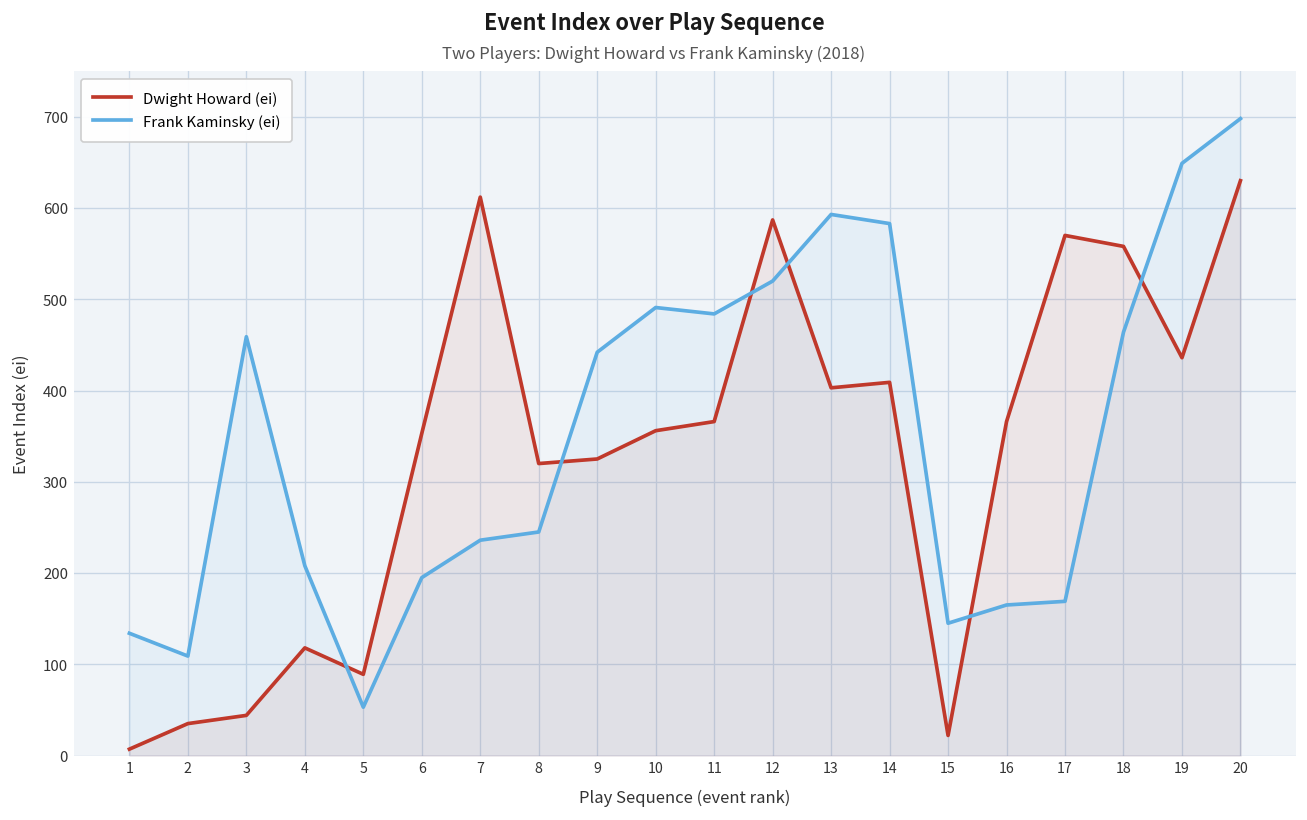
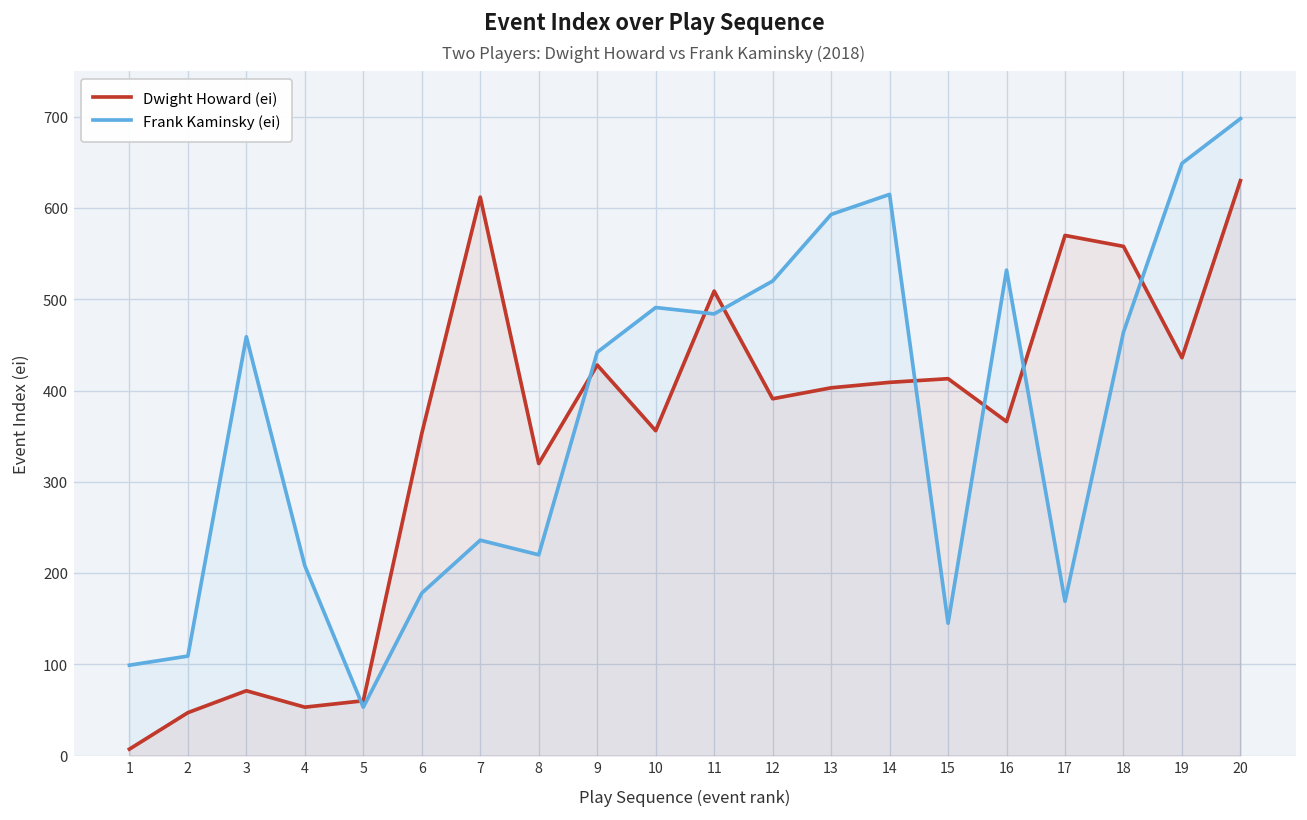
Frank Kaminsky (ei), 1: 130 -> 100
Dwight Howard (ei), 2: 40 -> 50
Dwight Howard (ei), 3: 40 -> 70
Dwight Howard (ei), 4: 120 -> 50
Dwight Howard (ei), 5: 90 -> 60
Frank Kaminsky (ei), 6: 200 -> 180
Frank Kaminsky (ei), 8: 250 -> 220
Dwight Howard (ei), 9: 330 -> 430
Dwight Howard (ei), 11: 370 -> 510
Dwight Howard (ei), 12: 590 -> 390
Frank Kaminsky (ei), 14: 580 -> 620
Dwight Howard (ei), 15: 20 -> 410
Frank Kaminsky (ei), 16: 170 -> 530
